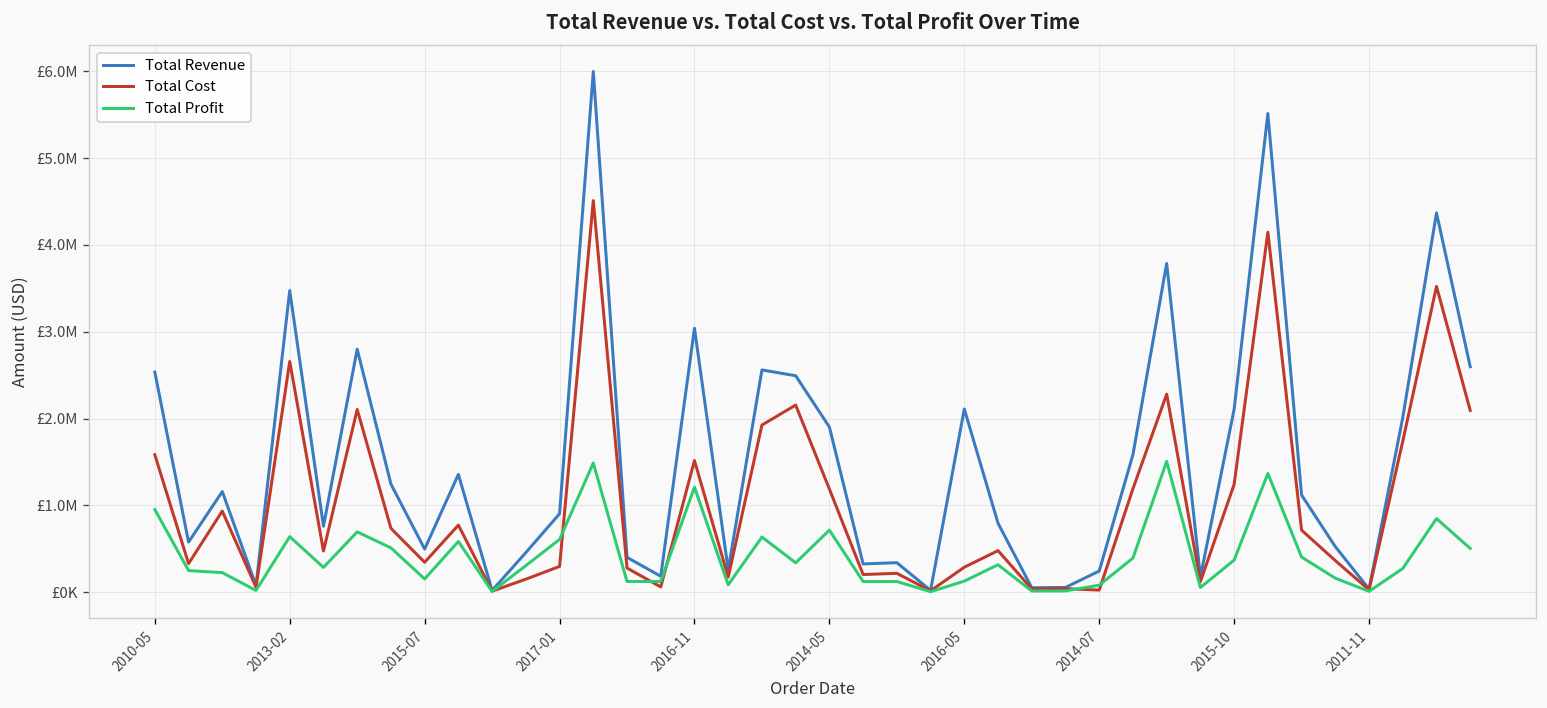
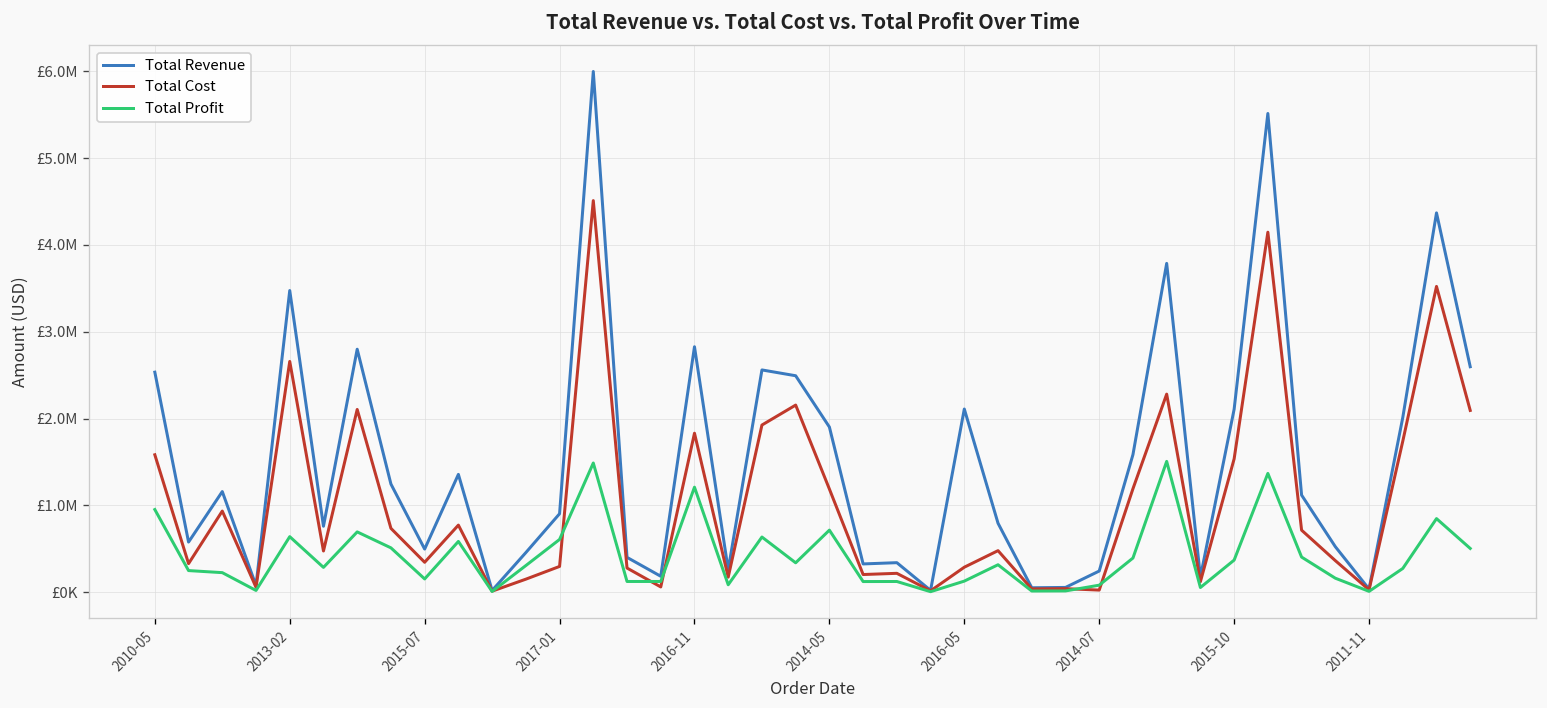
Total Revenue, 2016-11: £3000000 -> £2800000
Total Cost, 2016-11: £1500000 -> £1800000
Total Cost, 2015-10: £1200000 -> £1500000
